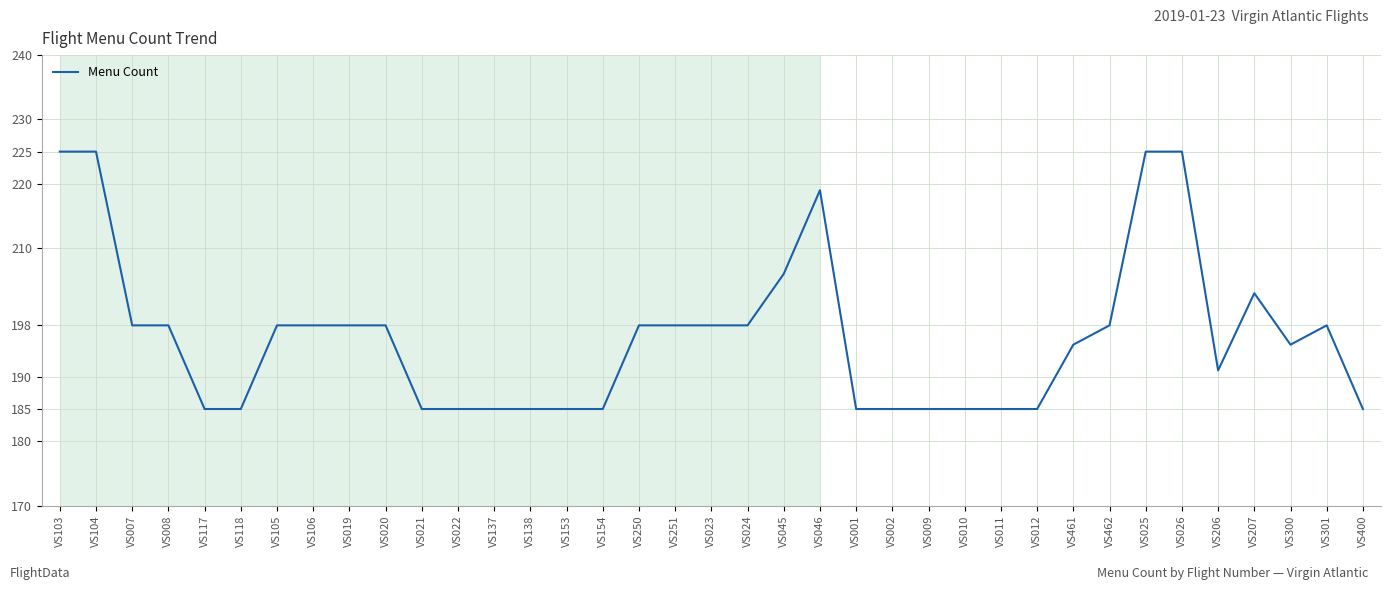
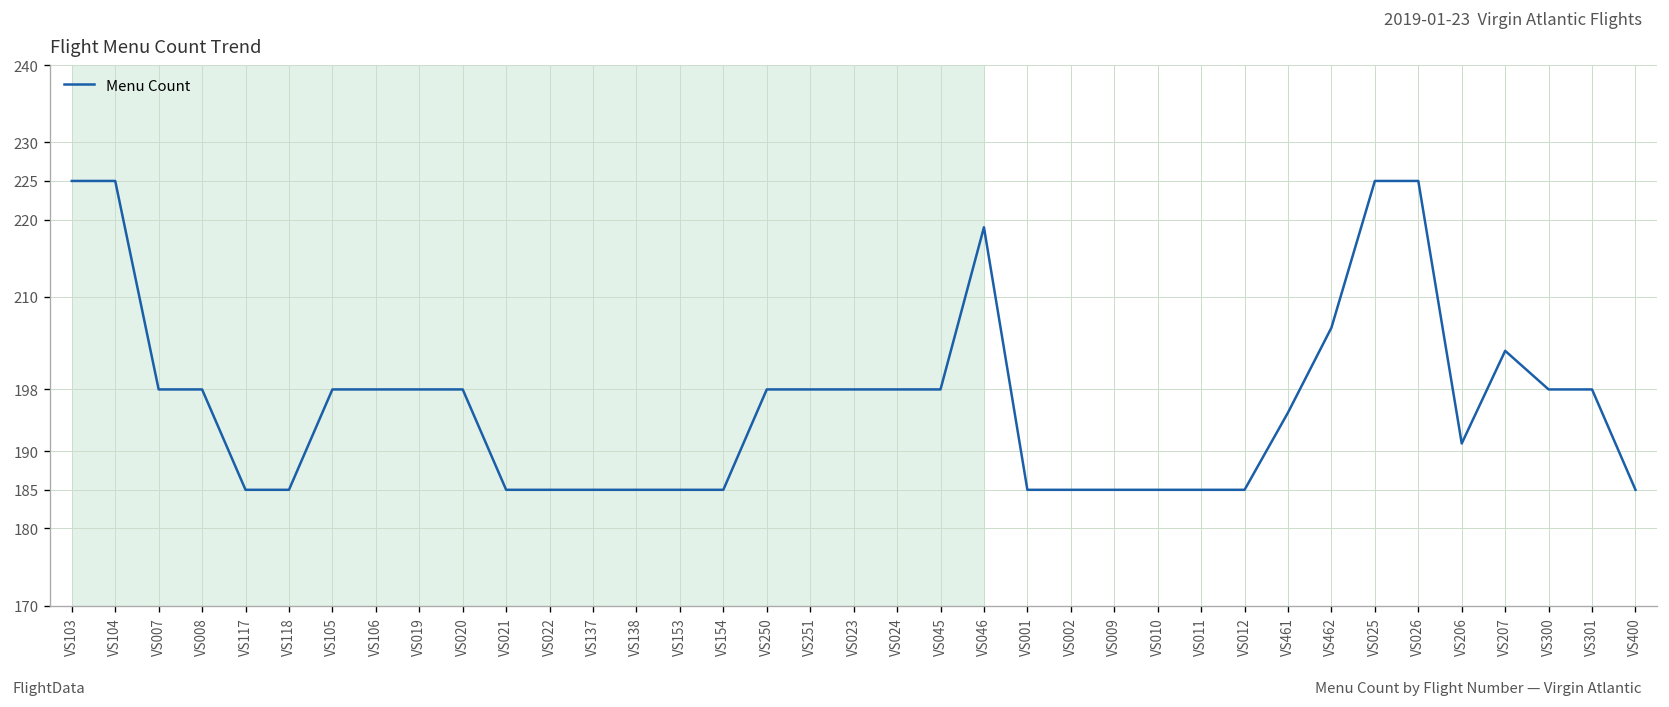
VS045: 206 -> 198
VS462: 198 -> 206
VS300: 195 -> 198
